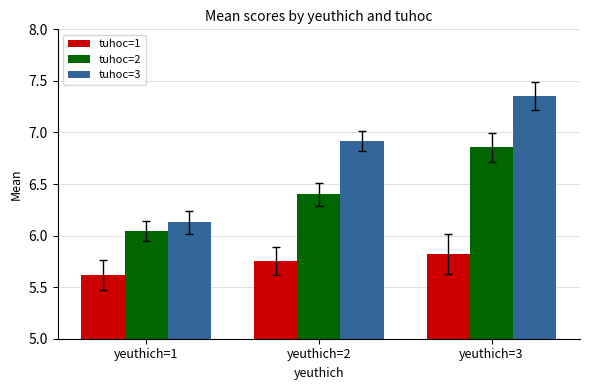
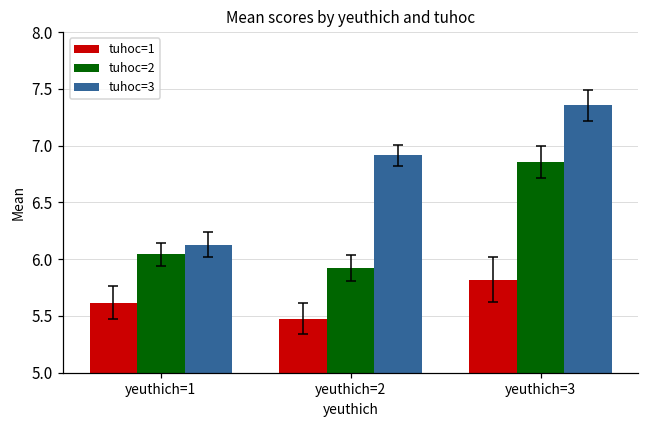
tuhoc=1, yeuthich=2: 5.76 -> 5.47
tuhoc=2, yeuthich=2: 6.40 -> 5.92
